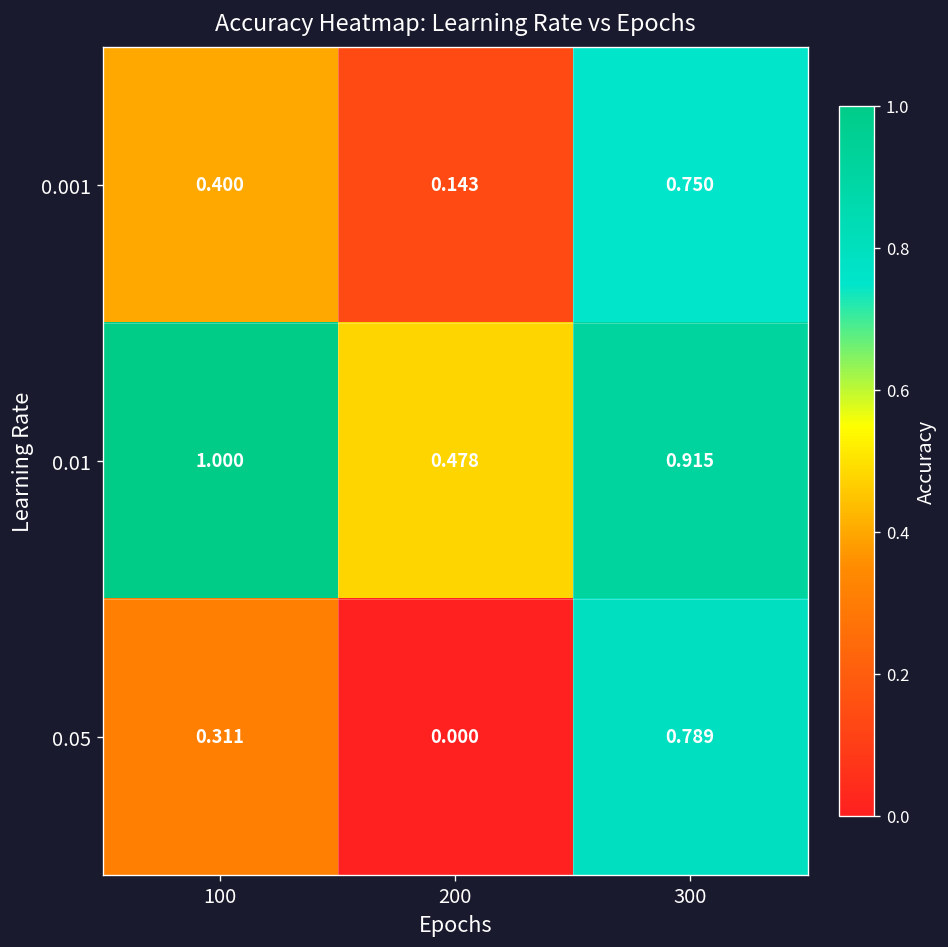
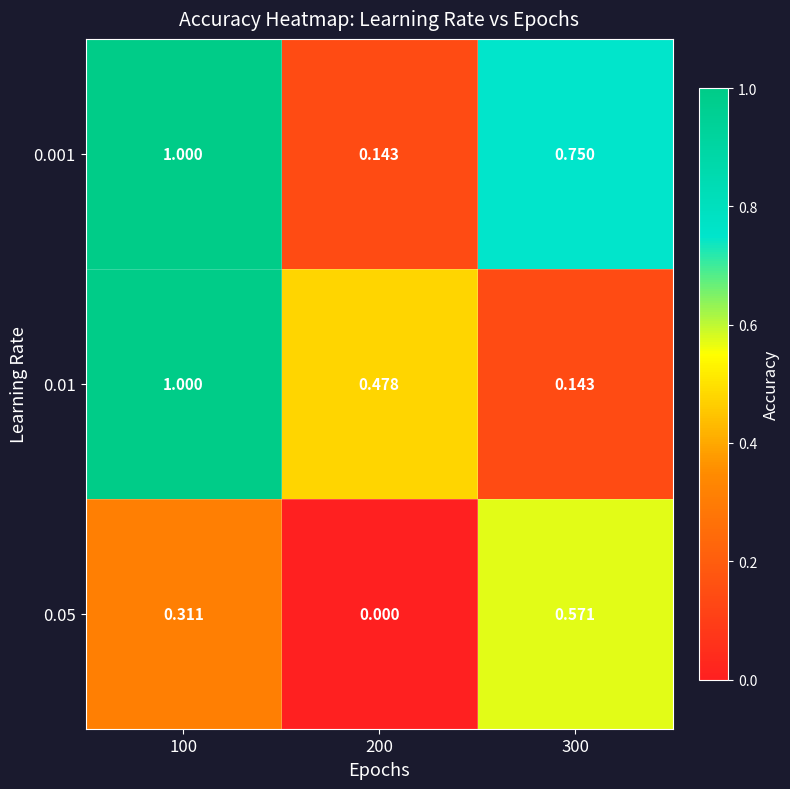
0.001, 100: 0.400 -> 1.000
0.01, 300: 0.915 -> 0.143
0.05, 300: 0.789 -> 0.571
